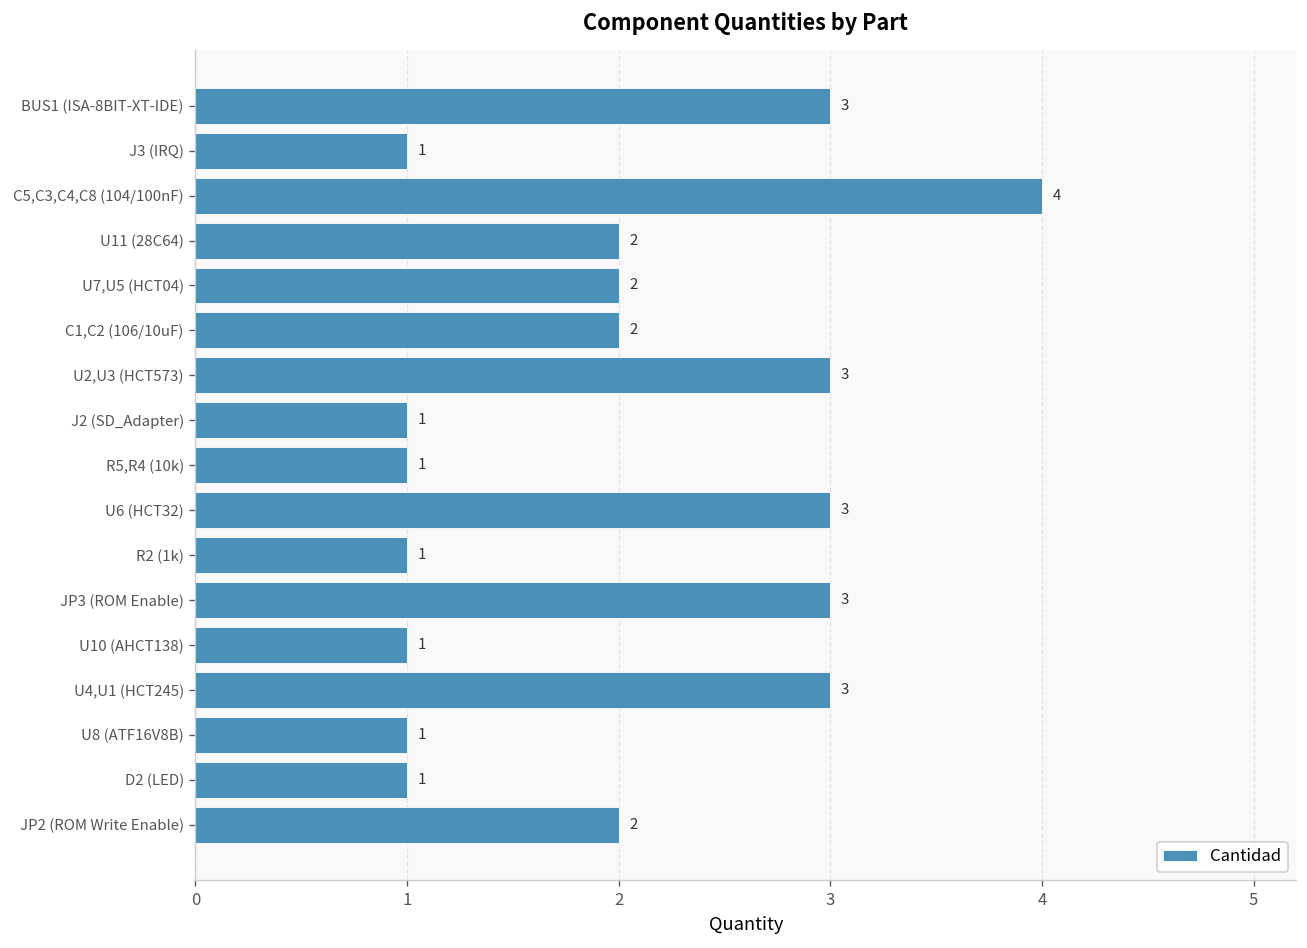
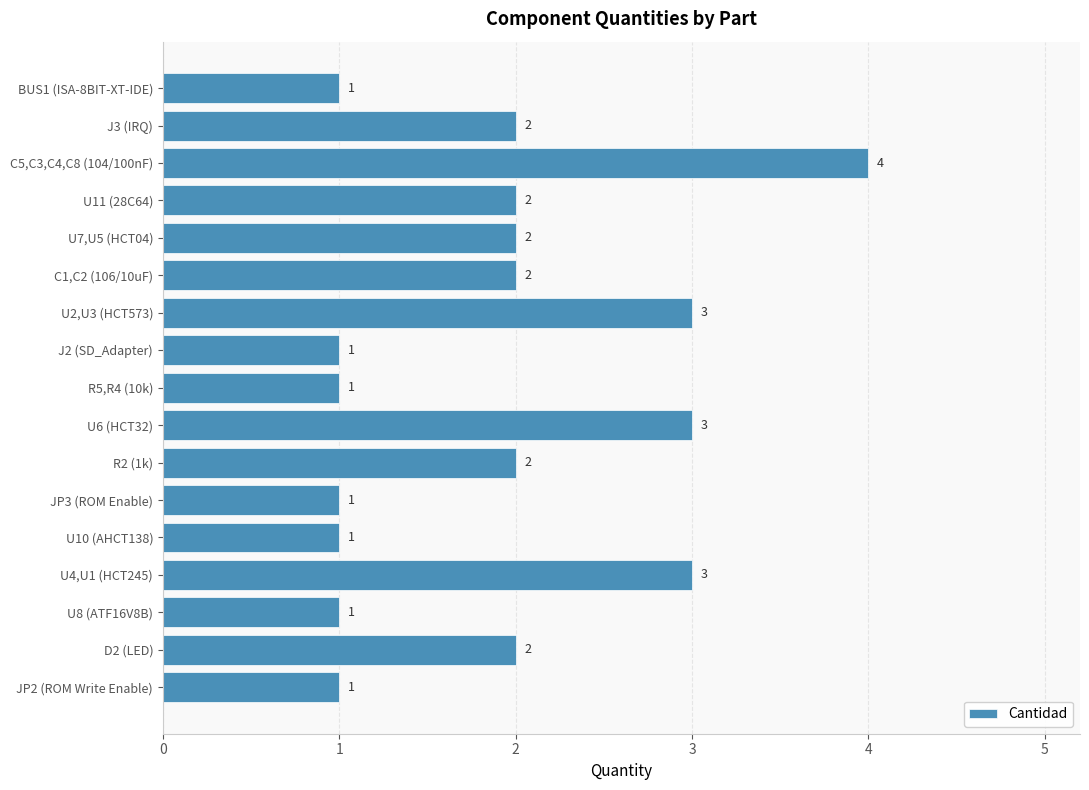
BUS1 (ISA-8BIT-XT-IDE): 3 -> 1
J3 (IRQ): 1 -> 2
R2 (1k): 1 -> 2
JP3 (ROM Enable): 3 -> 1
D2 (LED): 1 -> 2
JP2 (ROM Write Enable): 2 -> 1
